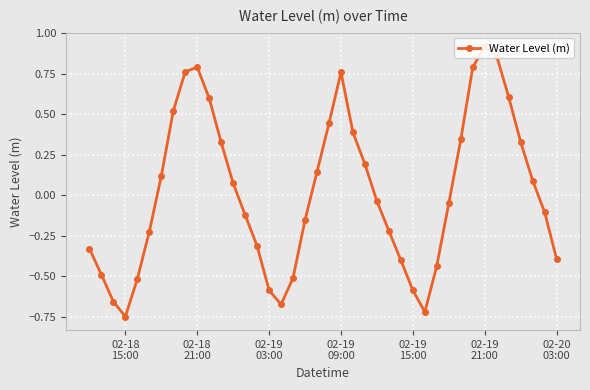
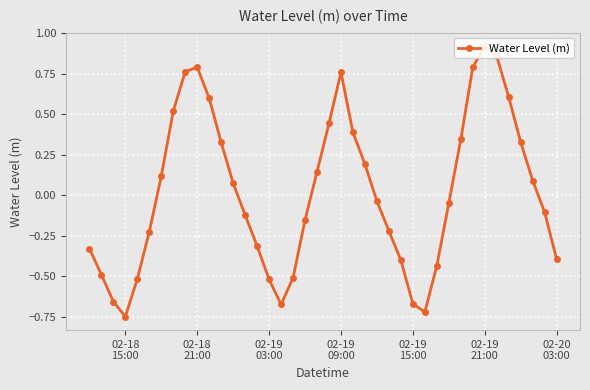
02-19 03:00: -0.59 -> -0.52
02-19 15:00: -0.59 -> -0.67
